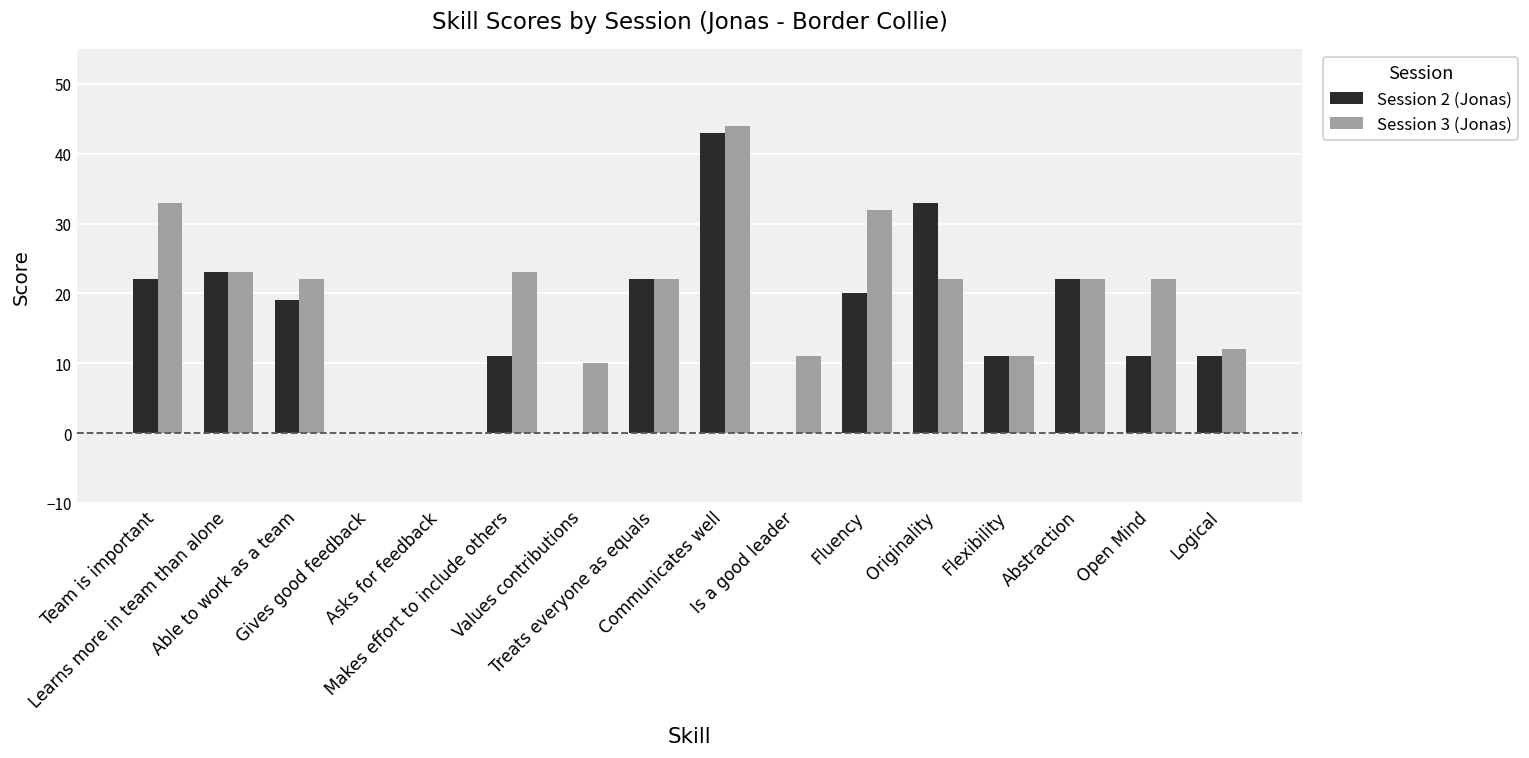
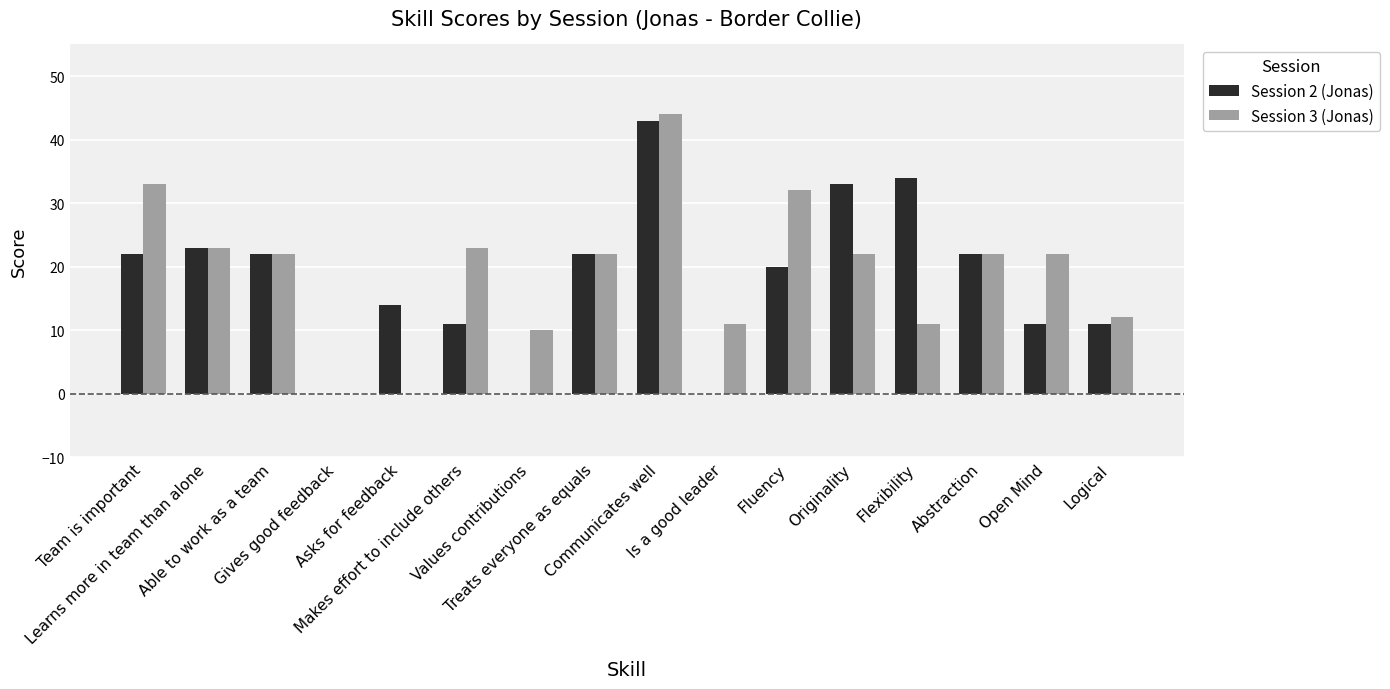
Session 2 (Jonas), Able to work as a team: 19 -> 22
Session 2 (Jonas), Asks for feedback: 0 -> 14
Session 2 (Jonas), Flexibility: 11 -> 34
